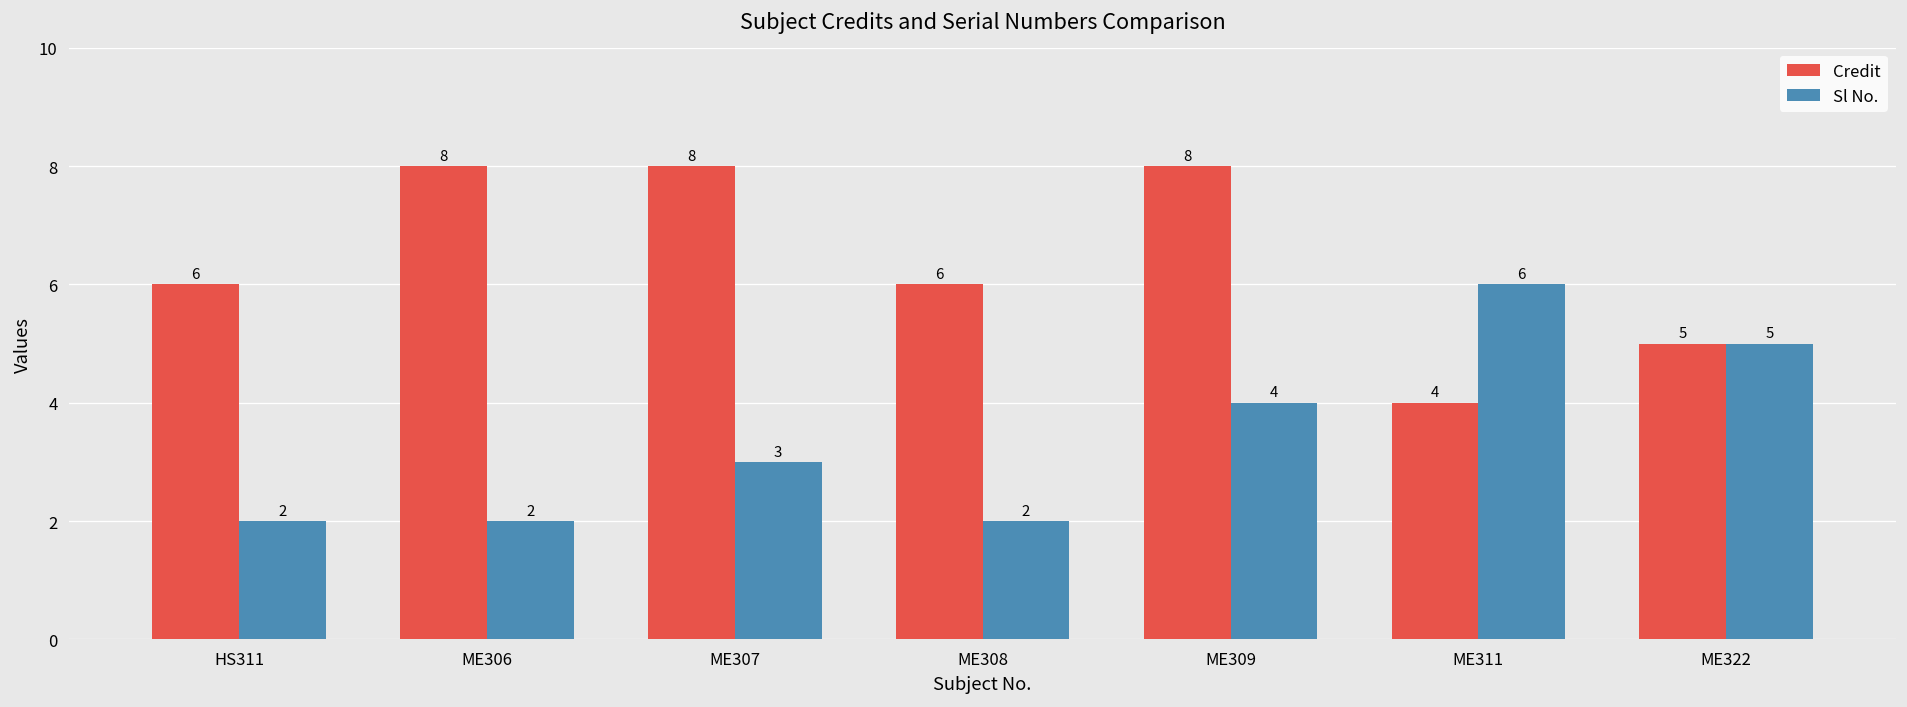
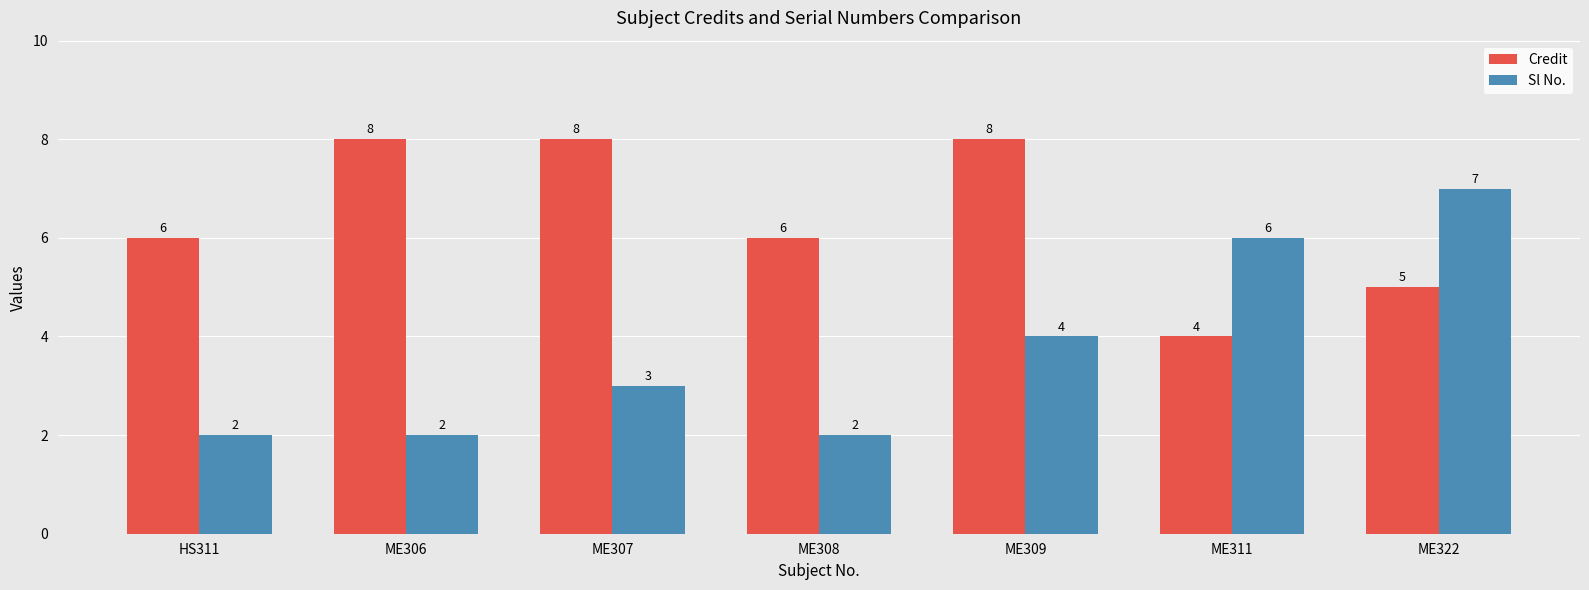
Sl No., ME322: 5 -> 7
